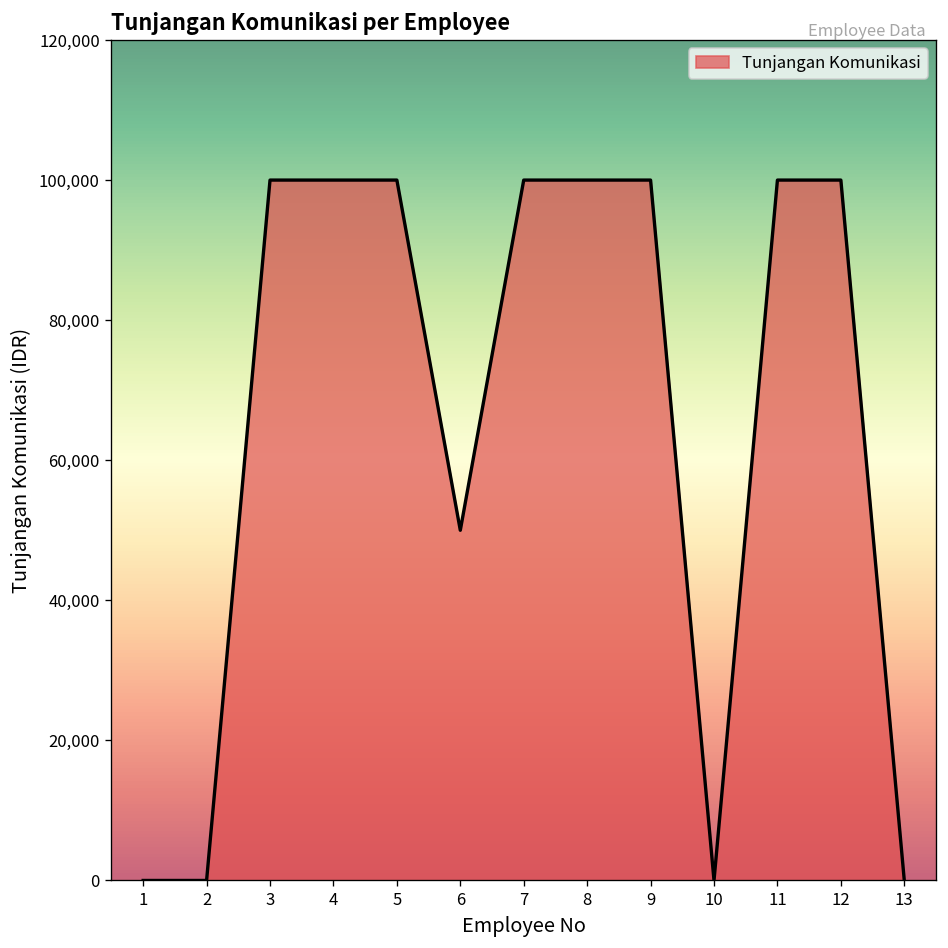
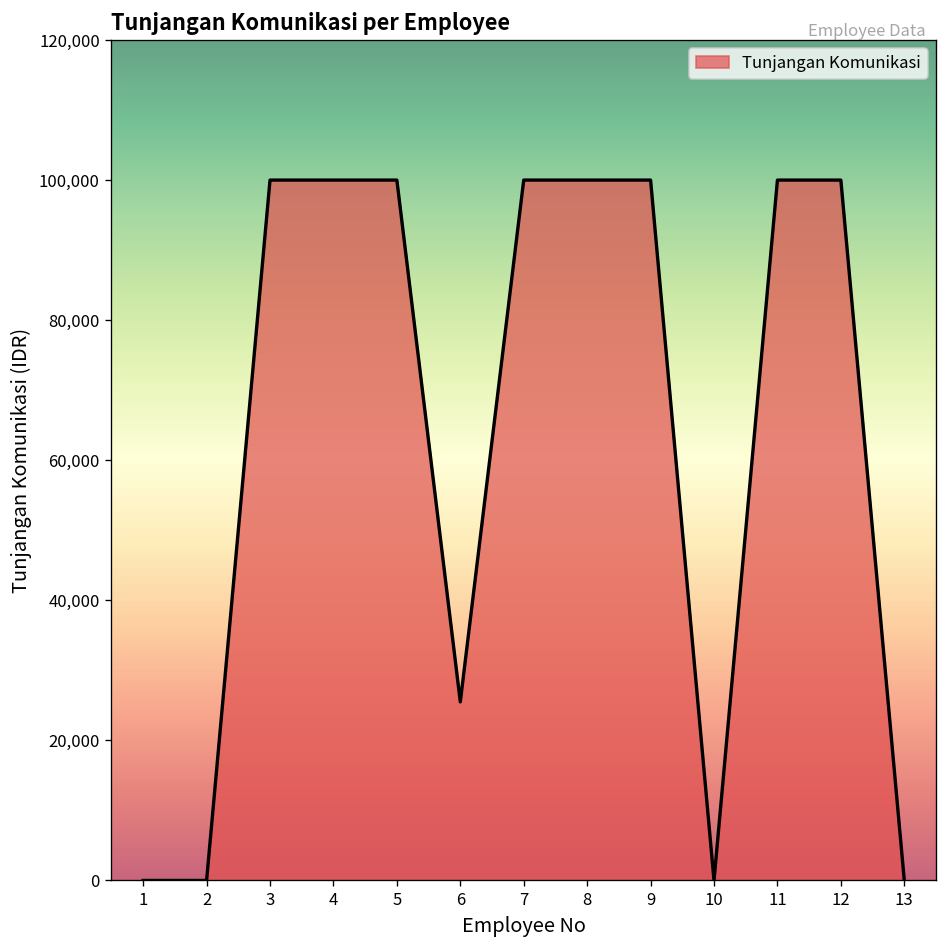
6: 50,000 -> 25,000
